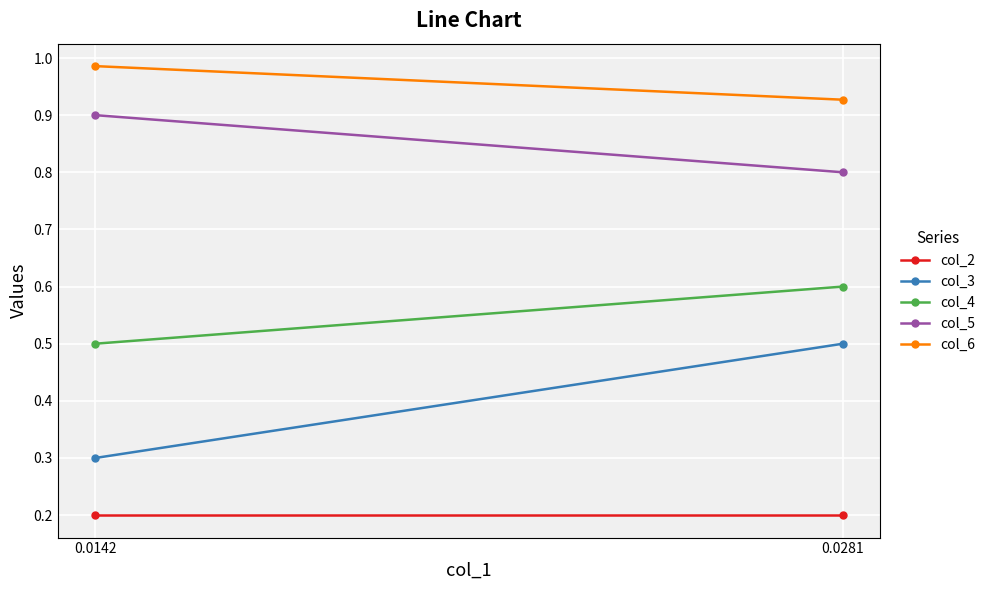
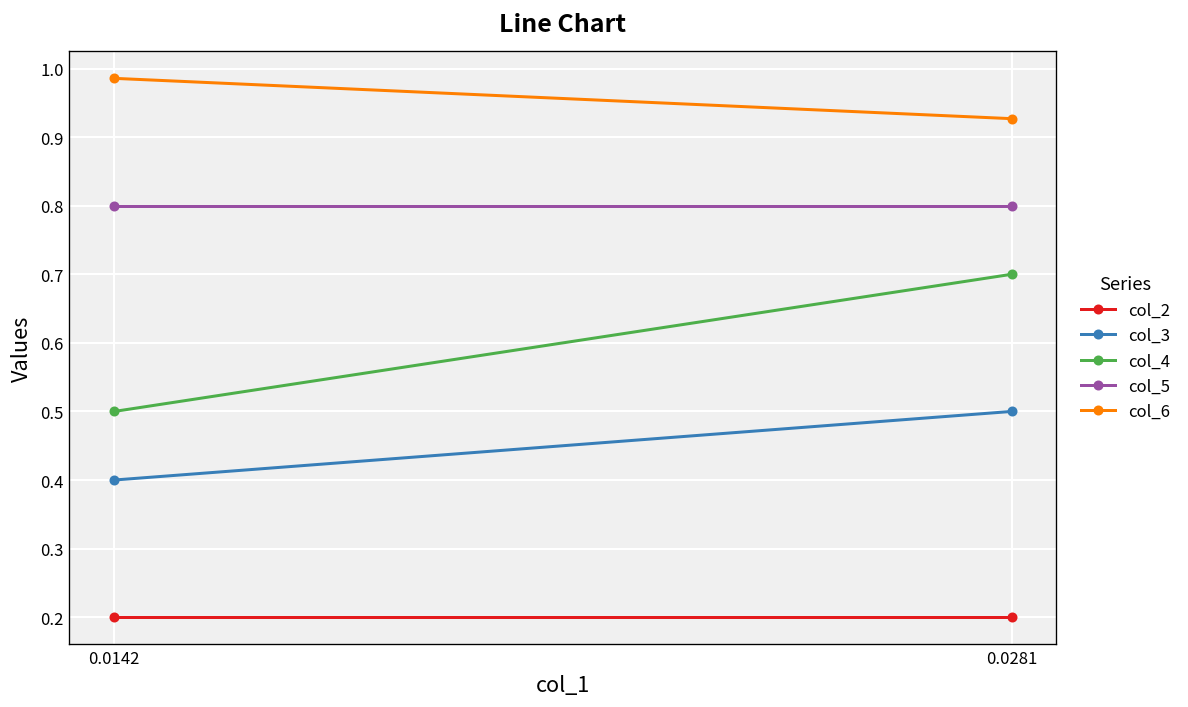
col_3, 0.0142: 0.3 -> 0.4
col_5, 0.0142: 0.9 -> 0.8
col_4, 0.0281: 0.6 -> 0.7
